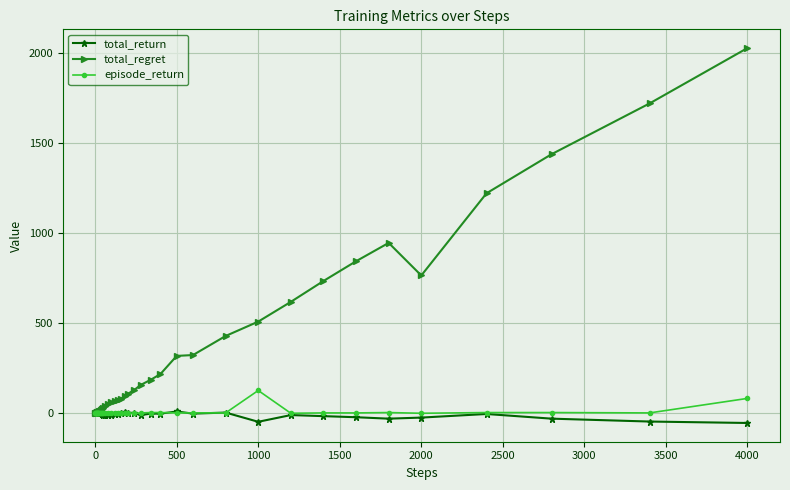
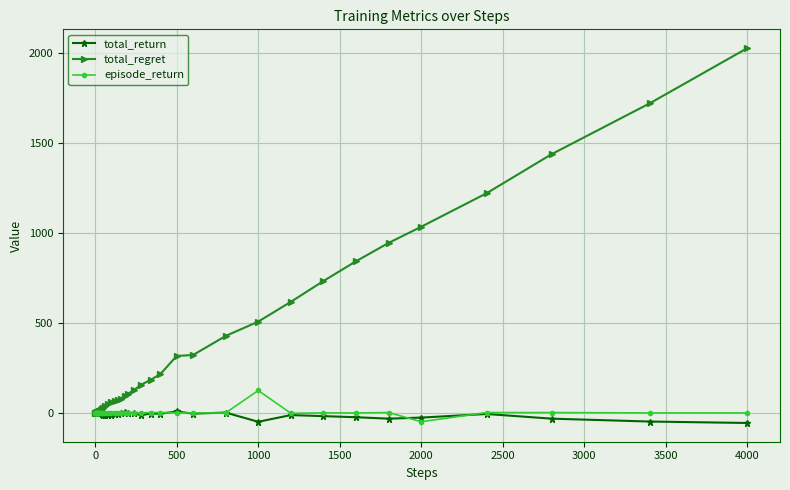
total_regret, 2000: 760 -> 1040
episode_return, 2000: 0 -> -50
episode_return, 4000: 80 -> 0
